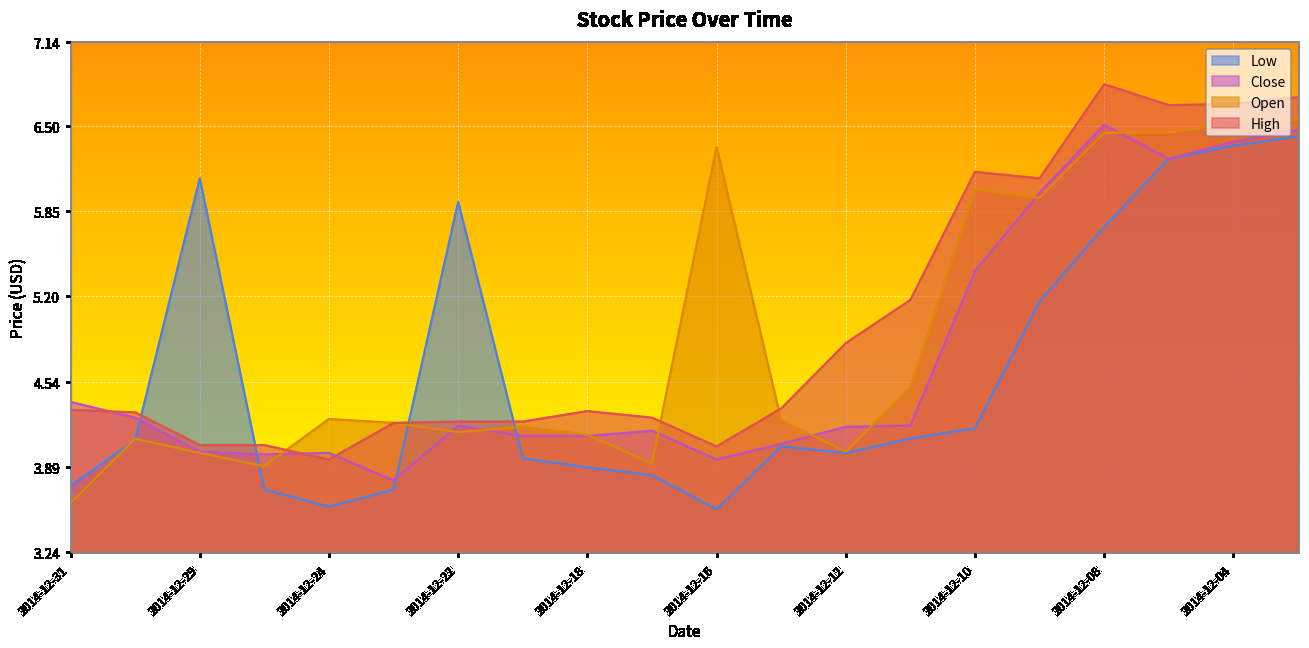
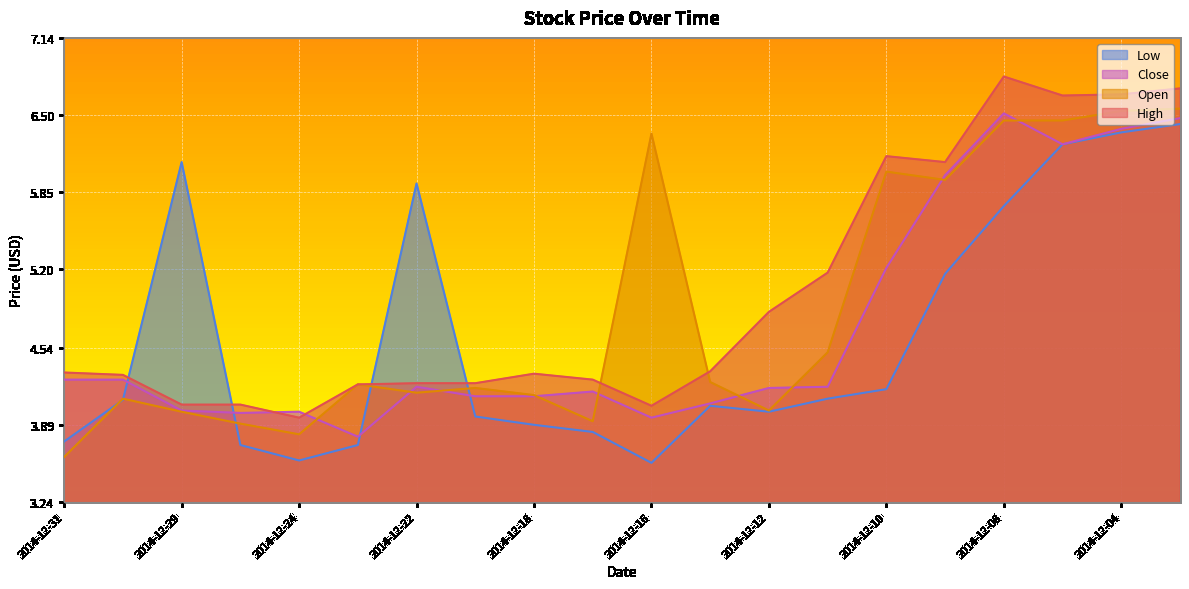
Close, 2014-12-31: 4.39 -> 4.27
Open, 2014-12-24: 4.26 -> 3.81
Close, 2014-12-10: 5.39 -> 5.21
